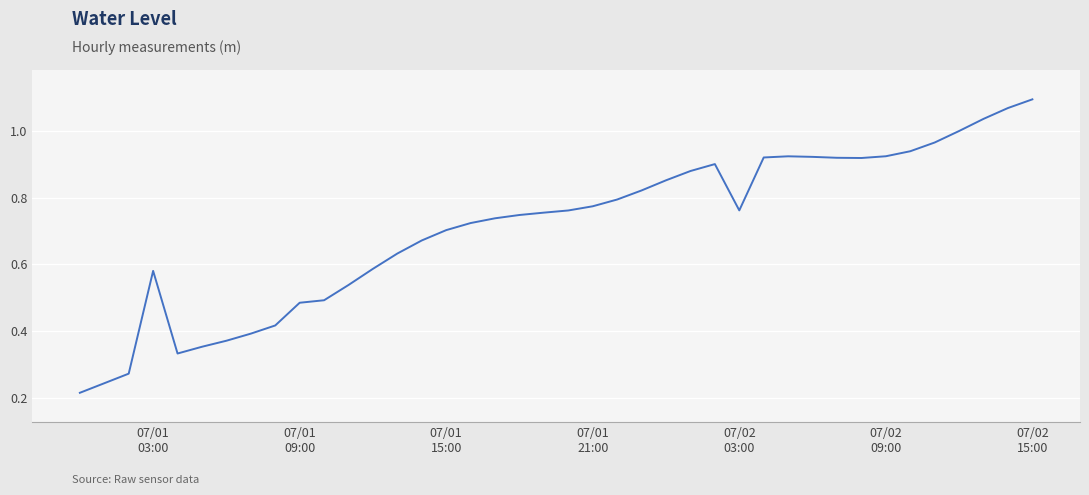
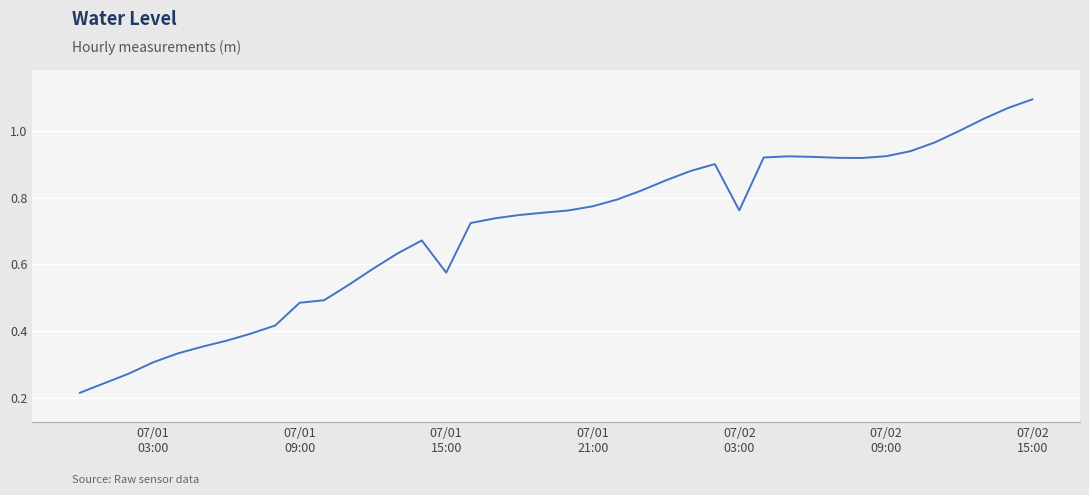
07/01 03:00: 0.58 -> 0.31
07/01 15:00: 0.70 -> 0.58
